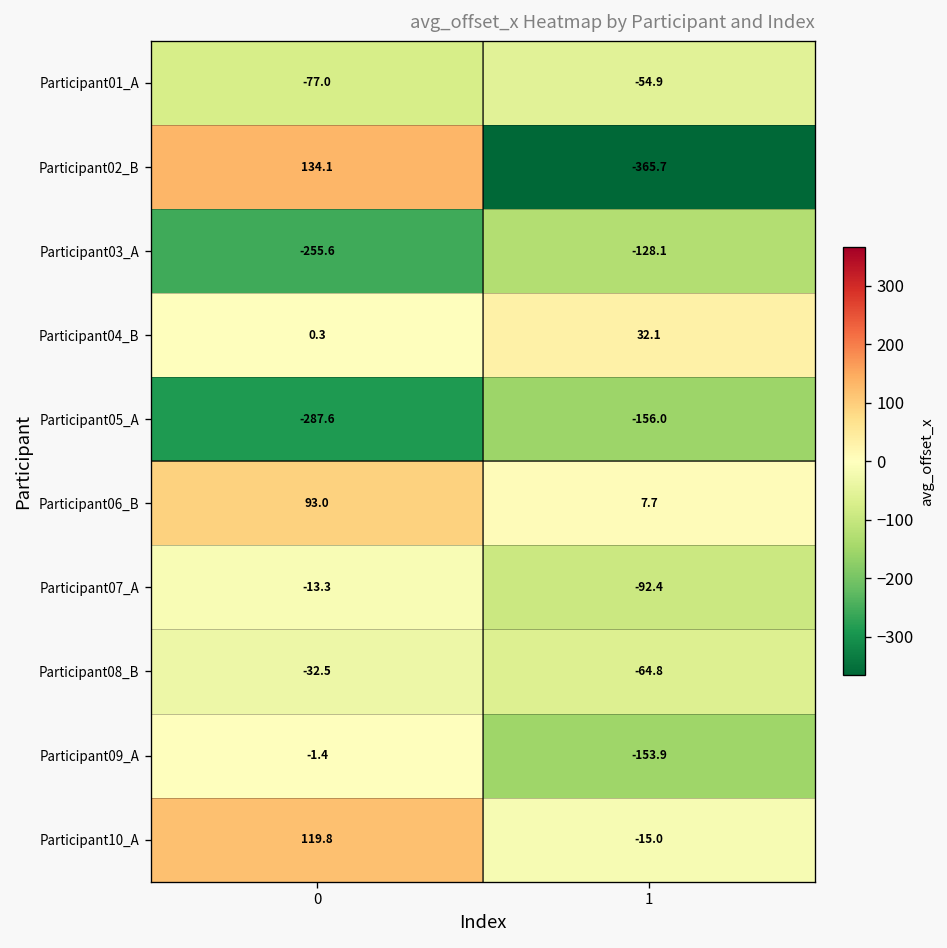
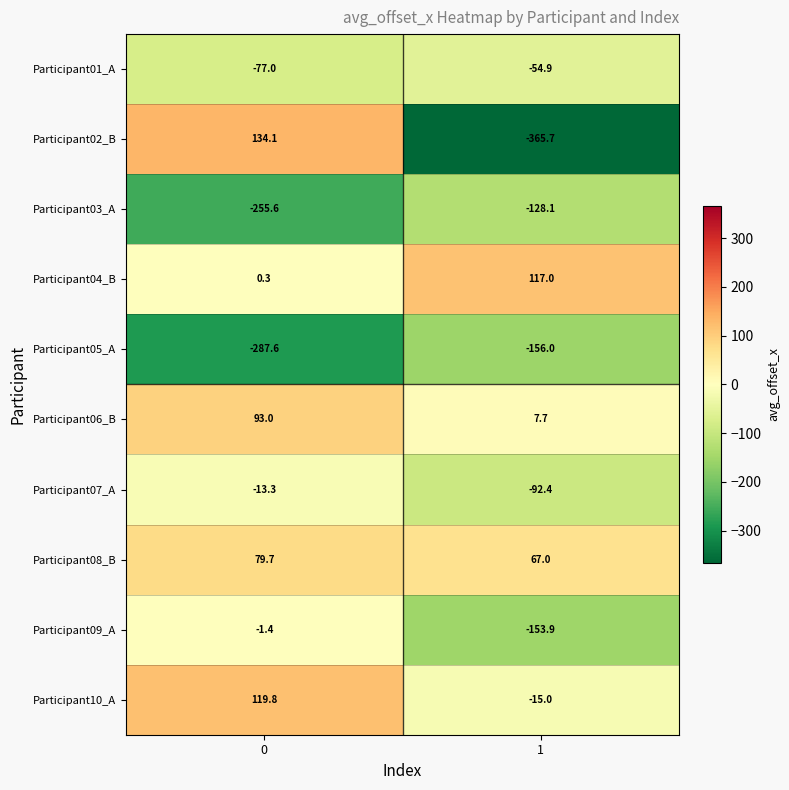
Participant04_B, 1: 32.1 -> 117.0
Participant08_B, 0: -32.5 -> 79.7
Participant08_B, 1: -64.8 -> 67.0
